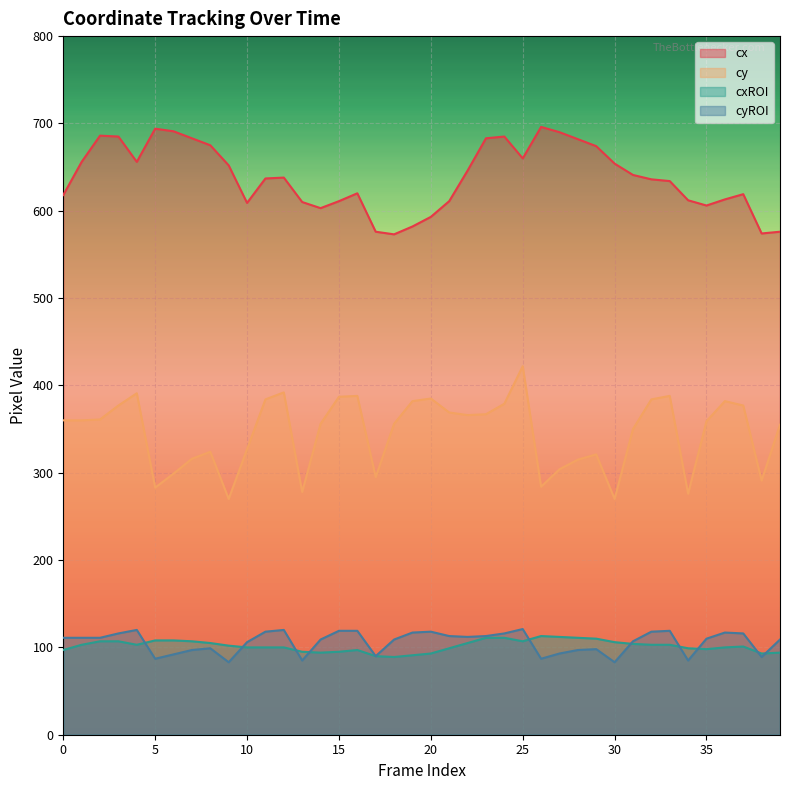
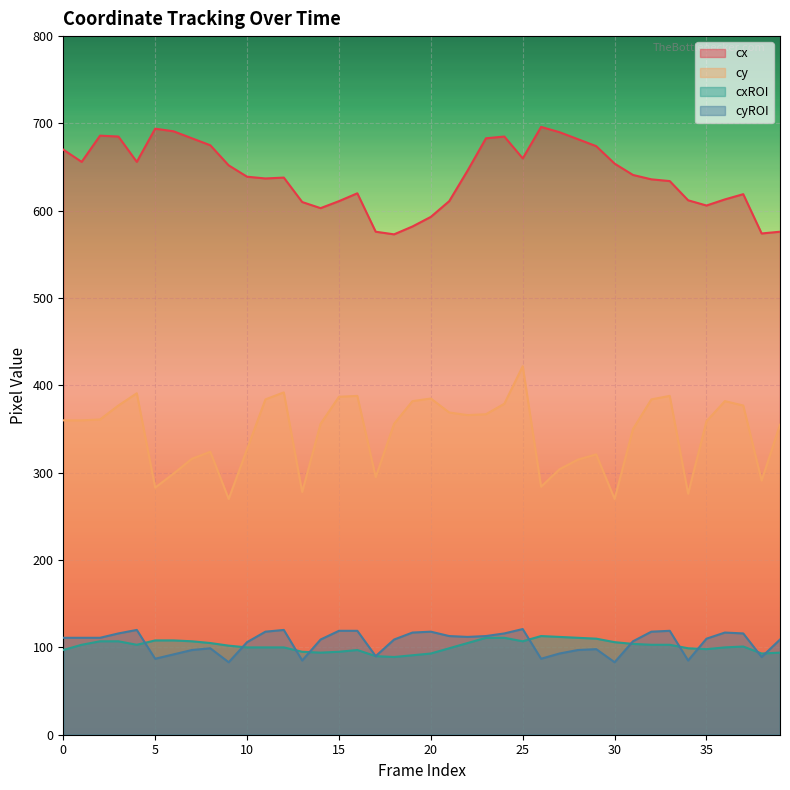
cx, 0: 620 -> 670
cx, 10: 610 -> 640
